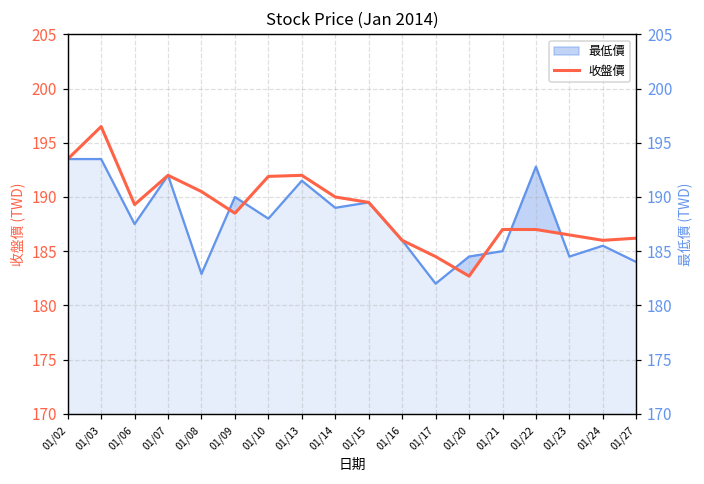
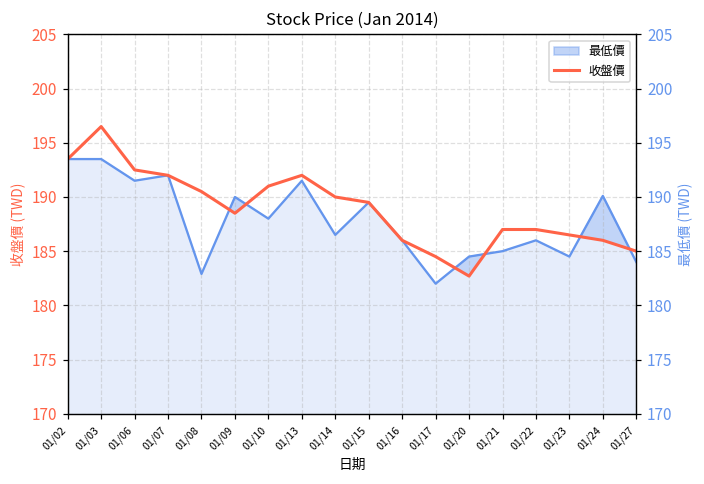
最低價, 01/06: 188 -> 192
收盤價, 01/06: 189 -> 193
收盤價, 01/10: 192 -> 191
最低價, 01/14: 189 -> 187
最低價, 01/22: 193 -> 186
最低價, 01/24: 186 -> 190
收盤價, 01/27: 186 -> 185
